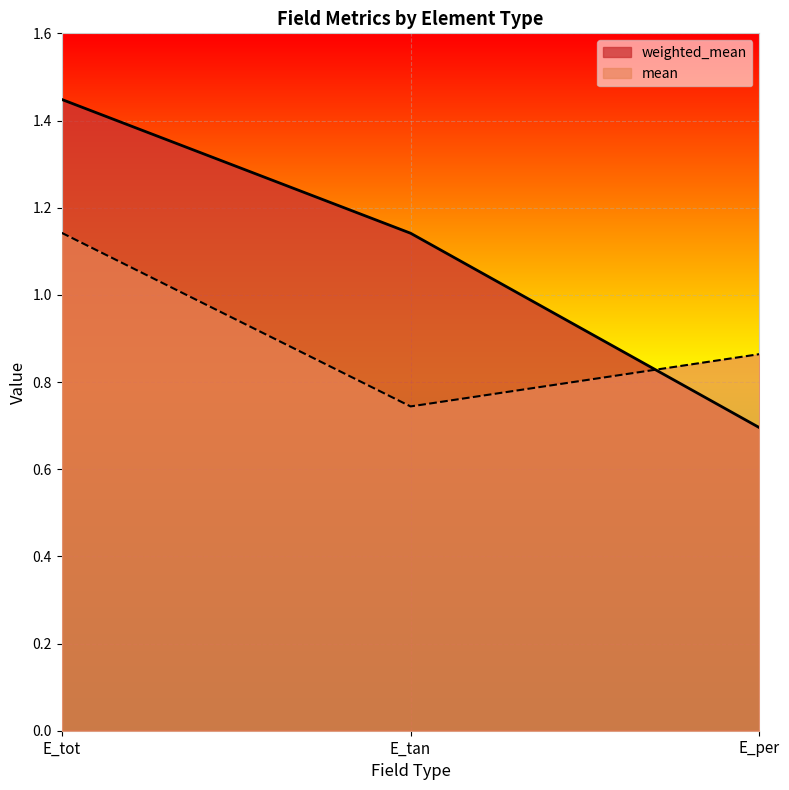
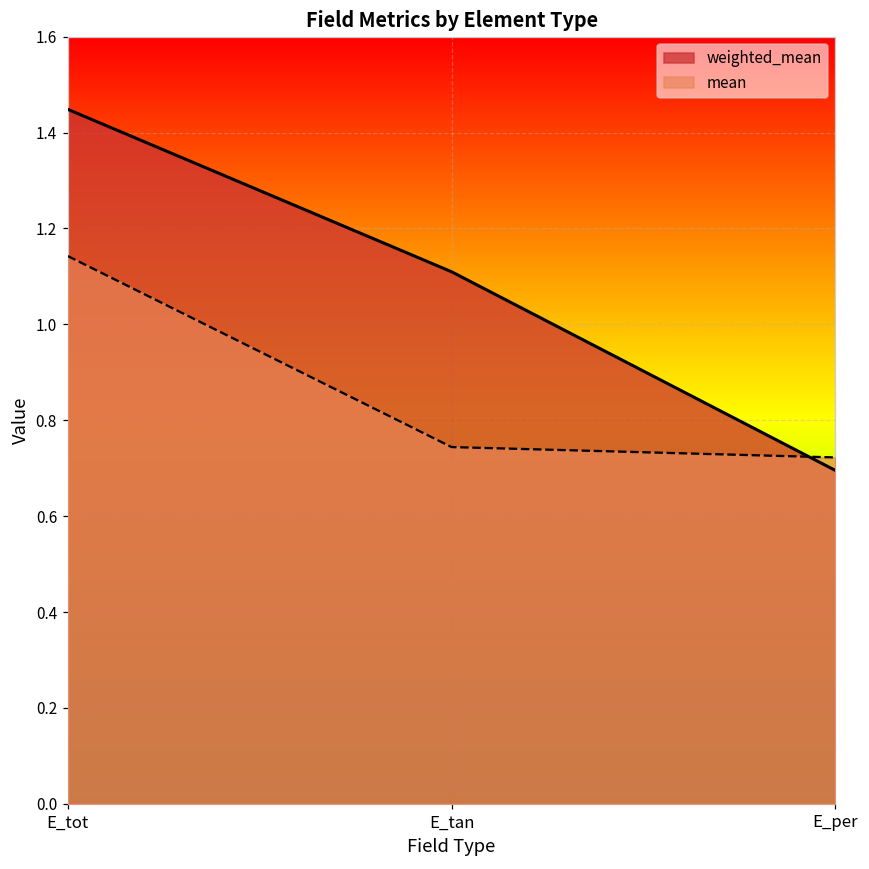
weighted_mean, E_tan: 1.14 -> 1.11
mean, E_per: 0.86 -> 0.72
